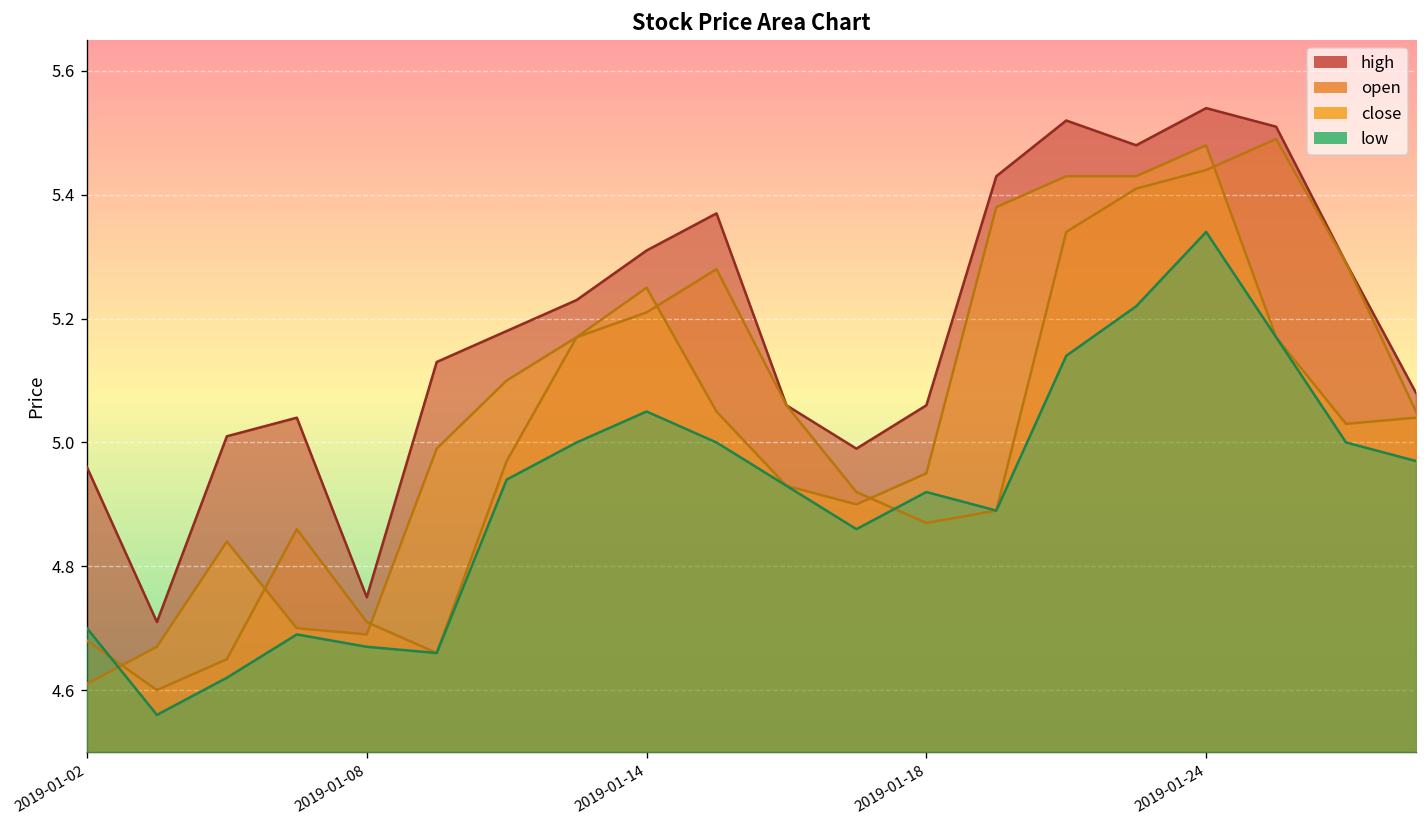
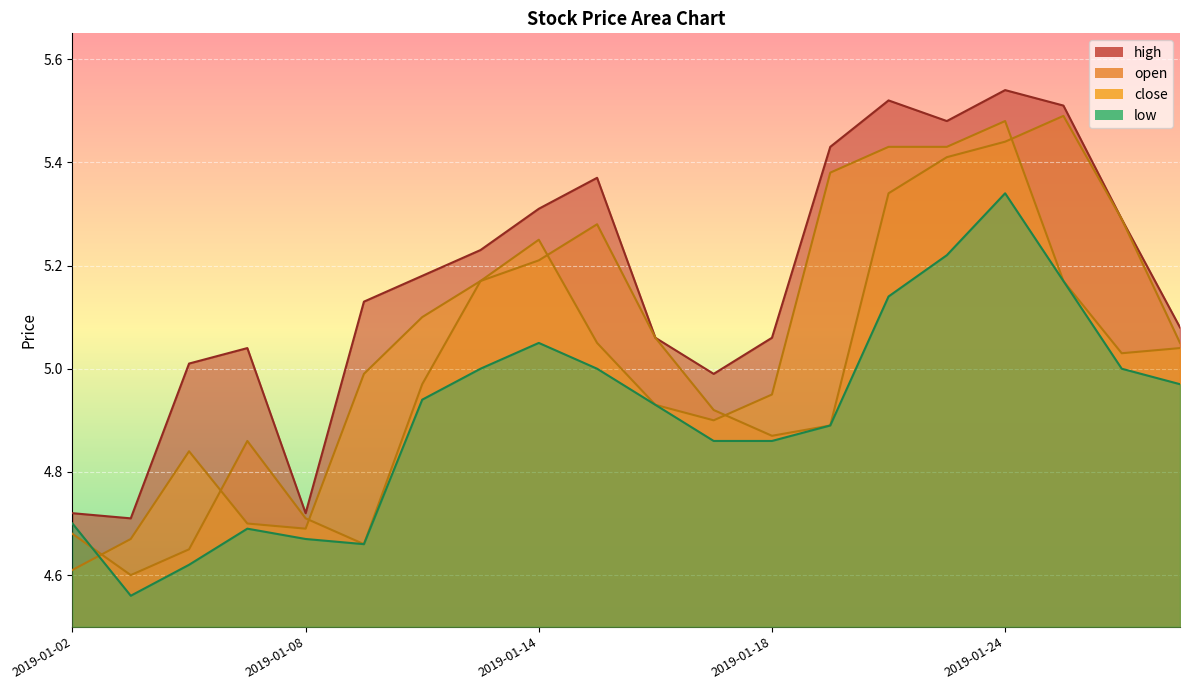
high, 2019-01-02: 4.96 -> 4.72
high, 2019-01-08: 4.75 -> 4.72
low, 2019-01-18: 4.92 -> 4.86
